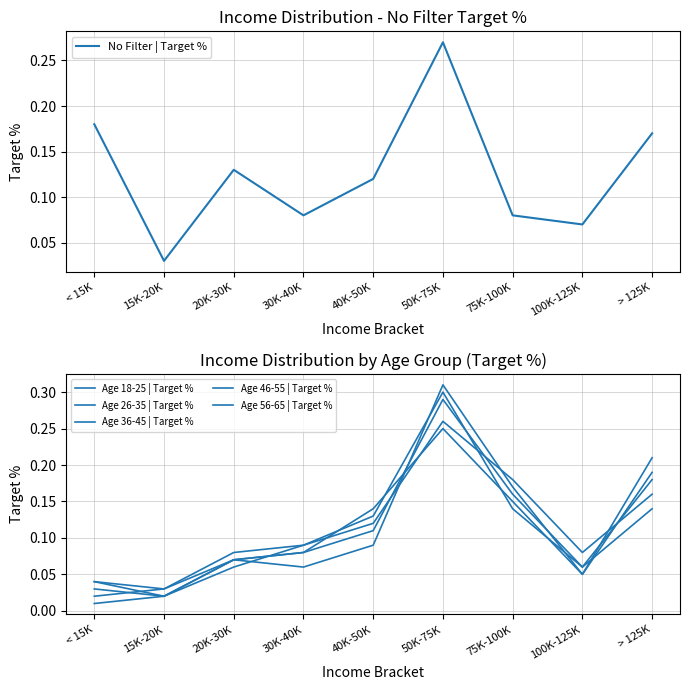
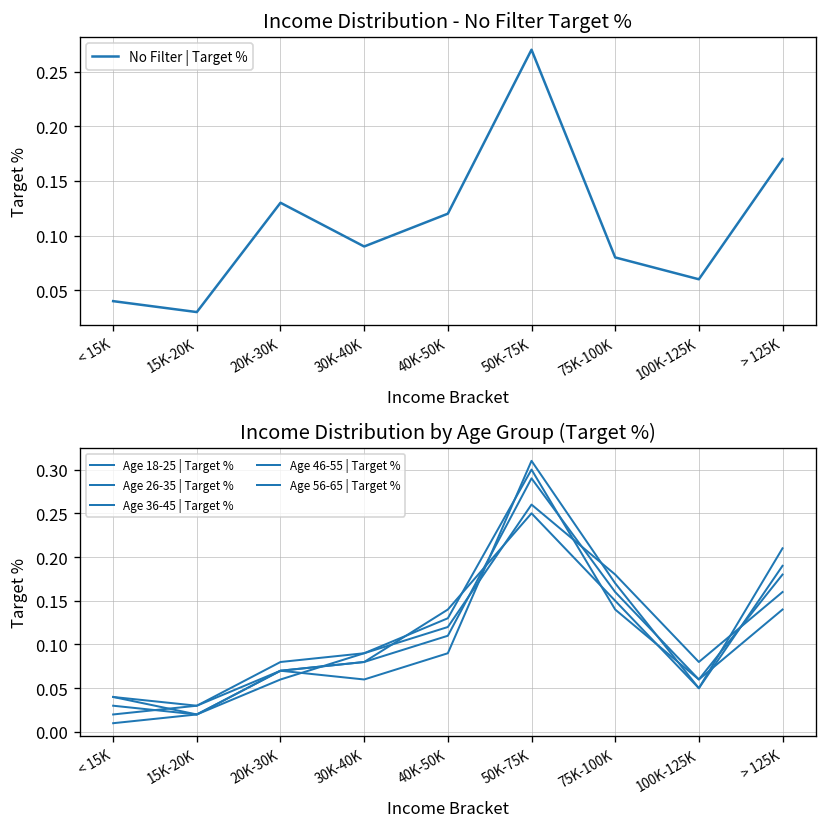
Income Distribution - No Filter Target %, < 15K: 0.18 -> 0.04
Income Distribution - No Filter Target %, 30K-40K: 0.08 -> 0.09
Income Distribution - No Filter Target %, 100K-125K: 0.07 -> 0.06
